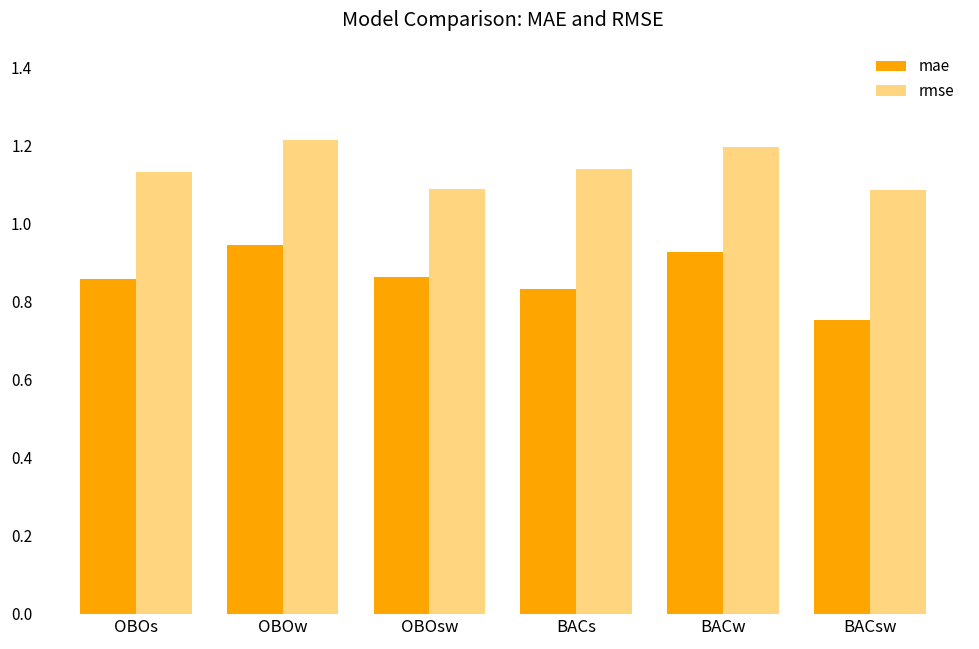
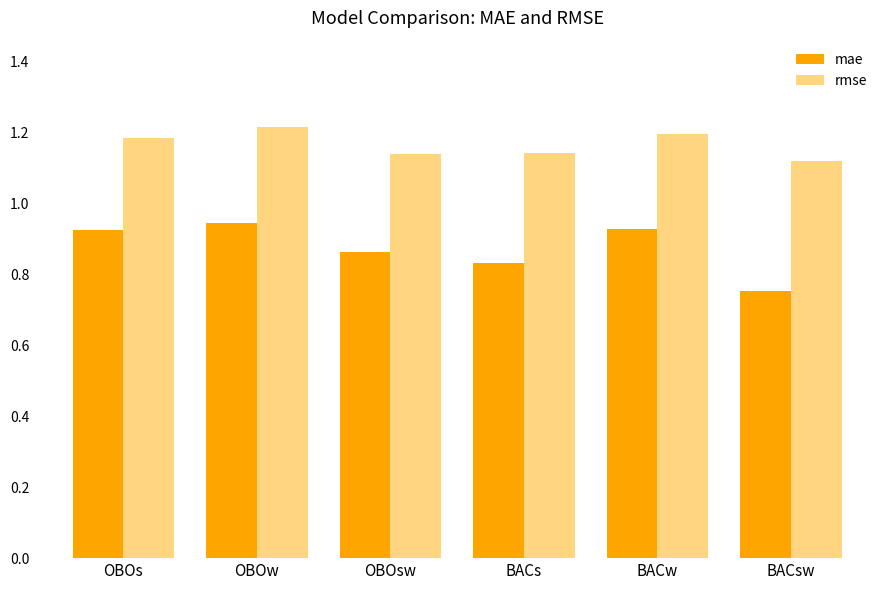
mae, OBOs: 0.86 -> 0.92
rmse, OBOs: 1.13 -> 1.18
rmse, OBOsw: 1.09 -> 1.14
rmse, BACsw: 1.08 -> 1.12
